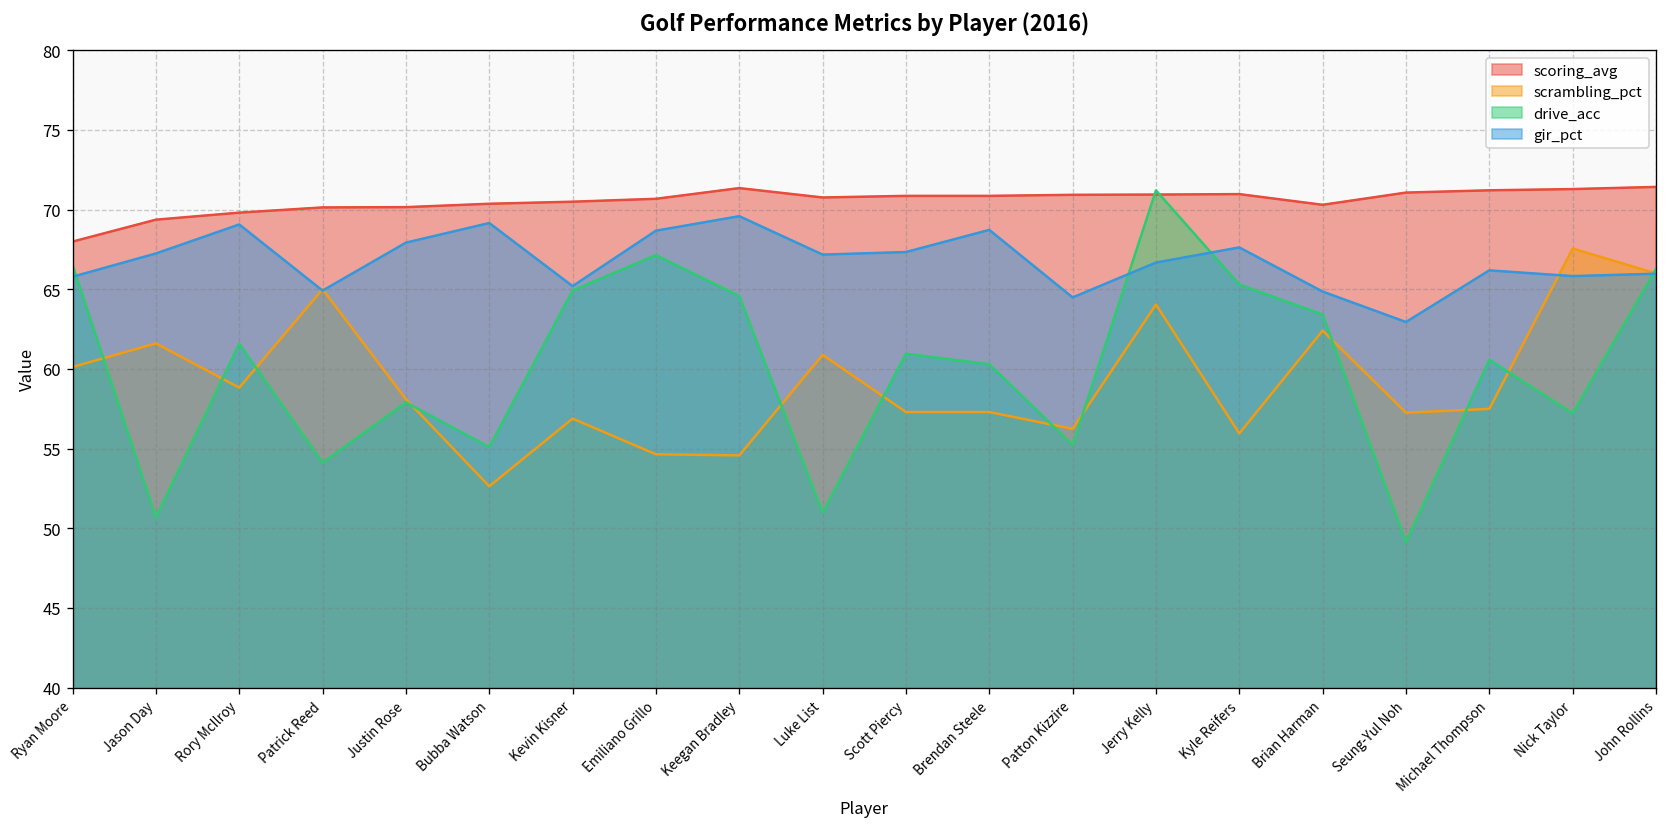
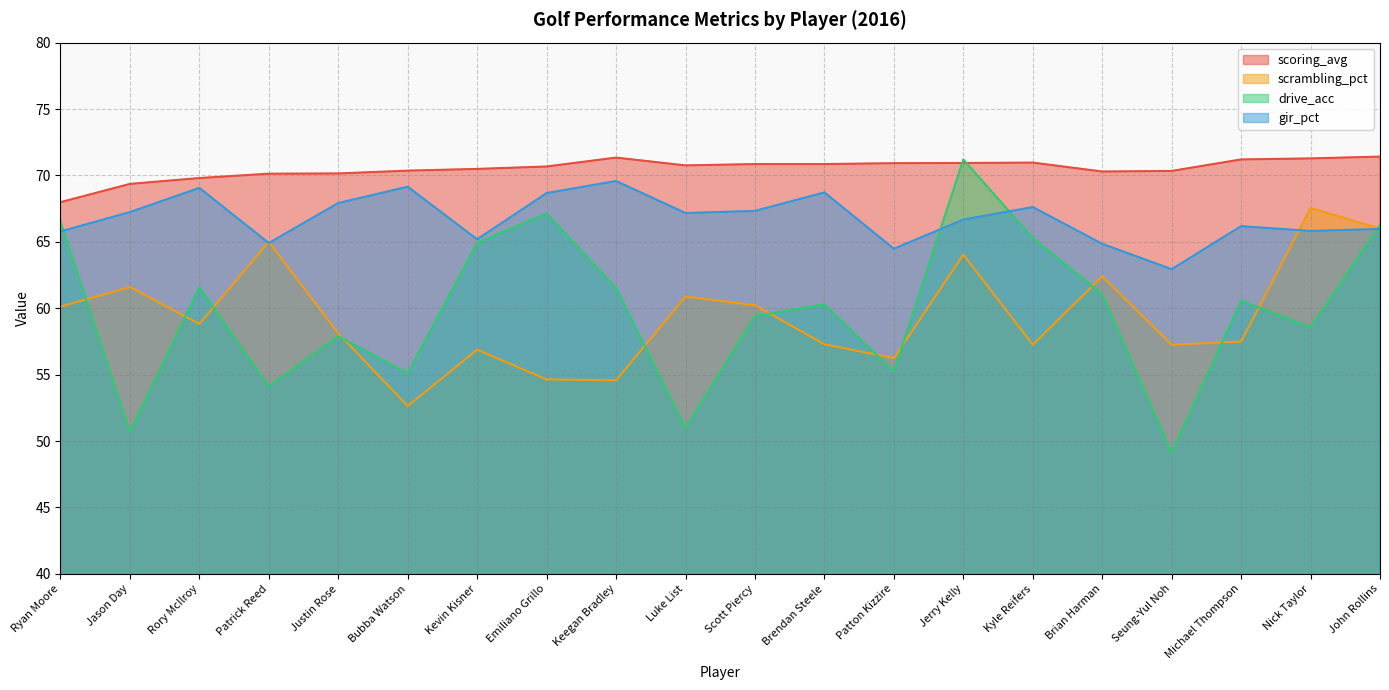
drive_acc, Keegan Bradley: 64.6 -> 61.5
scrambling_pct, Scott Piercy: 57.3 -> 60.2
drive_acc, Scott Piercy: 61.0 -> 59.4
scrambling_pct, Kyle Reifers: 56.0 -> 57.3
drive_acc, Brian Harman: 63.4 -> 61.1
scoring_avg, Seung-Yul Noh: 71.1 -> 70.3
drive_acc, Nick Taylor: 57.2 -> 58.6
